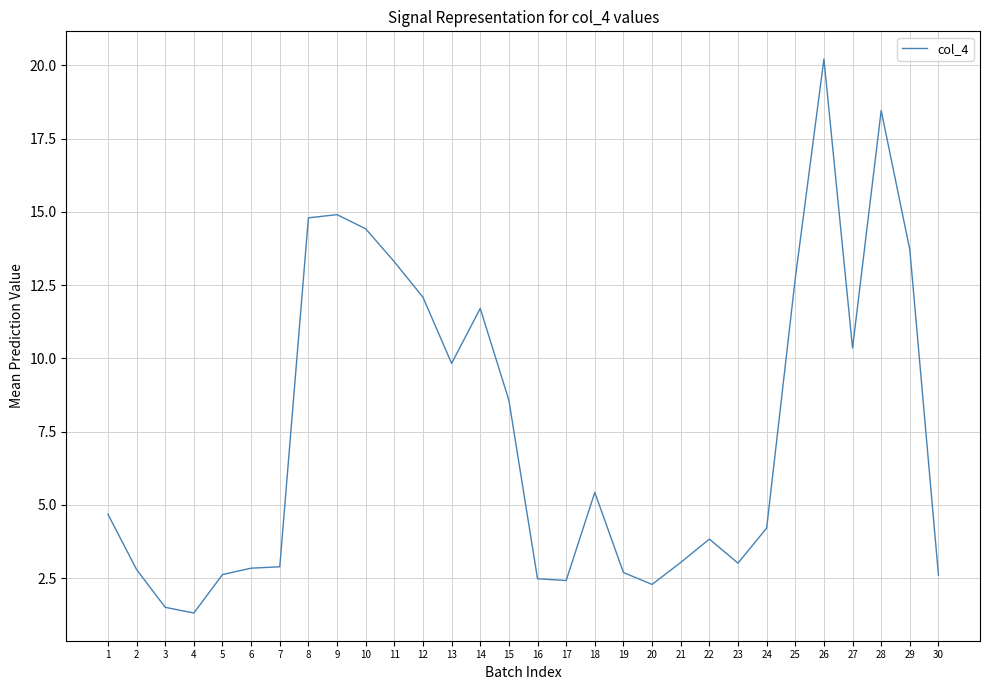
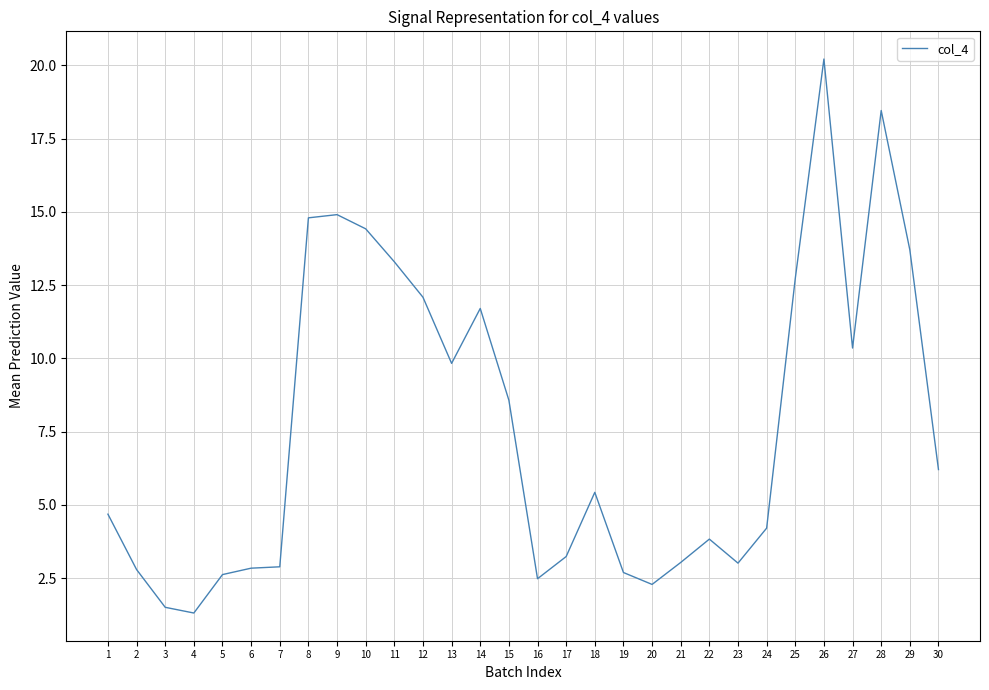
17: 2.4 -> 3.2
30: 2.6 -> 6.2
